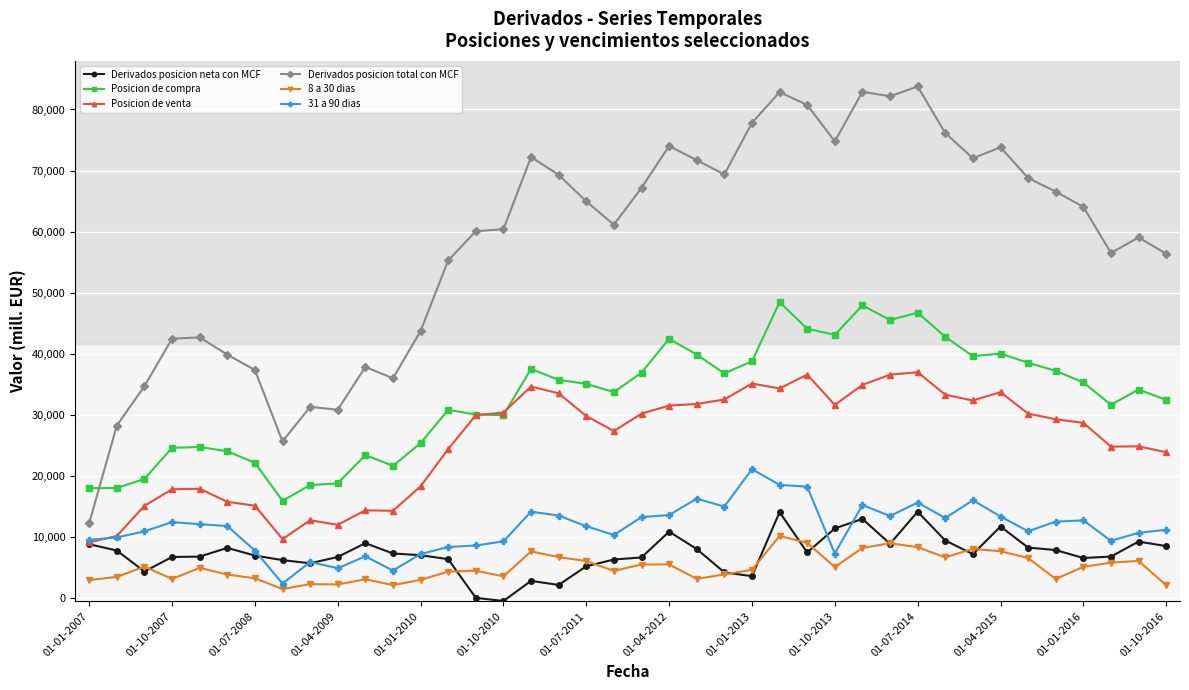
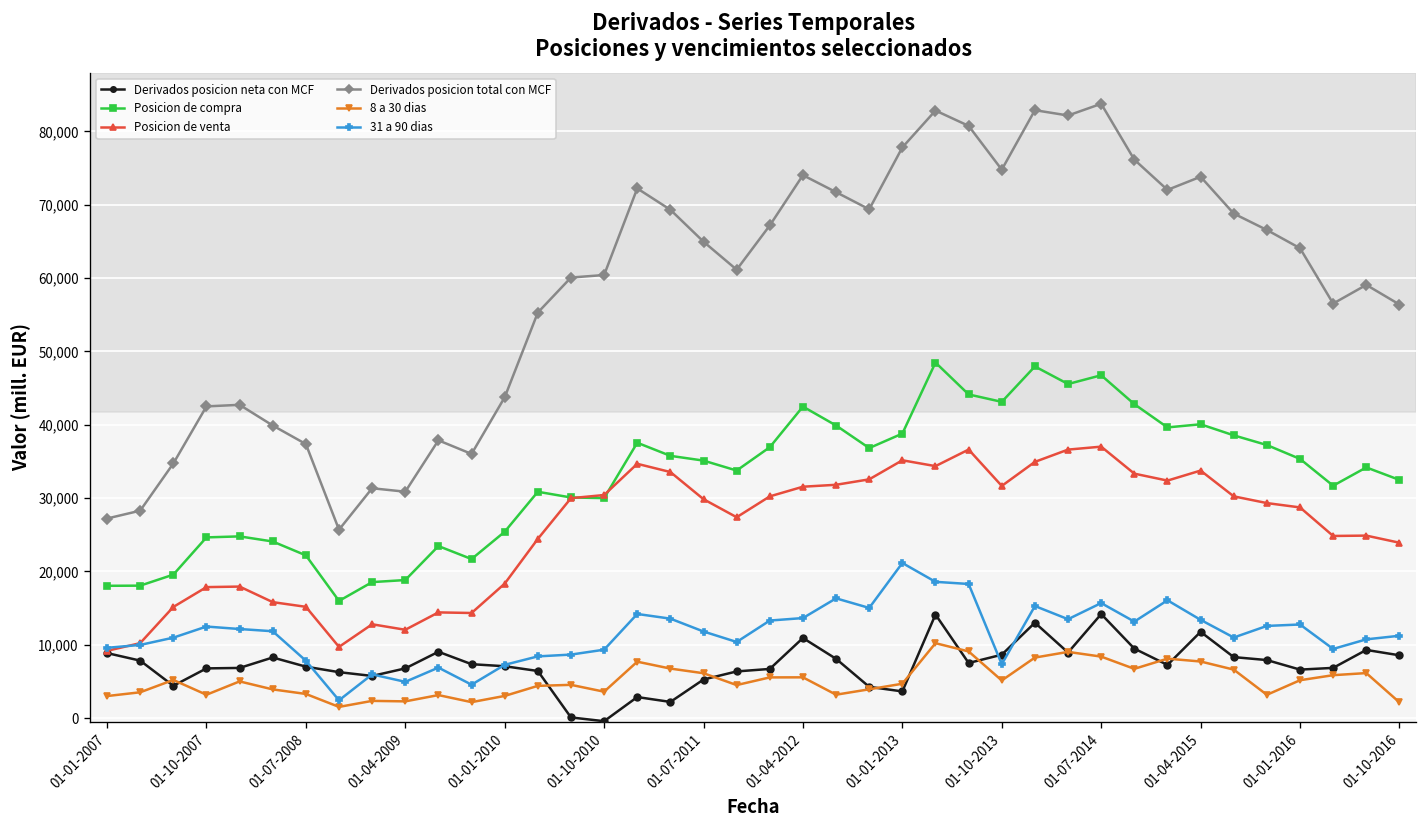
Derivados posicion total con MCF, 01-01-2007: 12,000 -> 27,000
Derivados posicion neta con MCF, 01-10-2013: 11,000 -> 9,000
